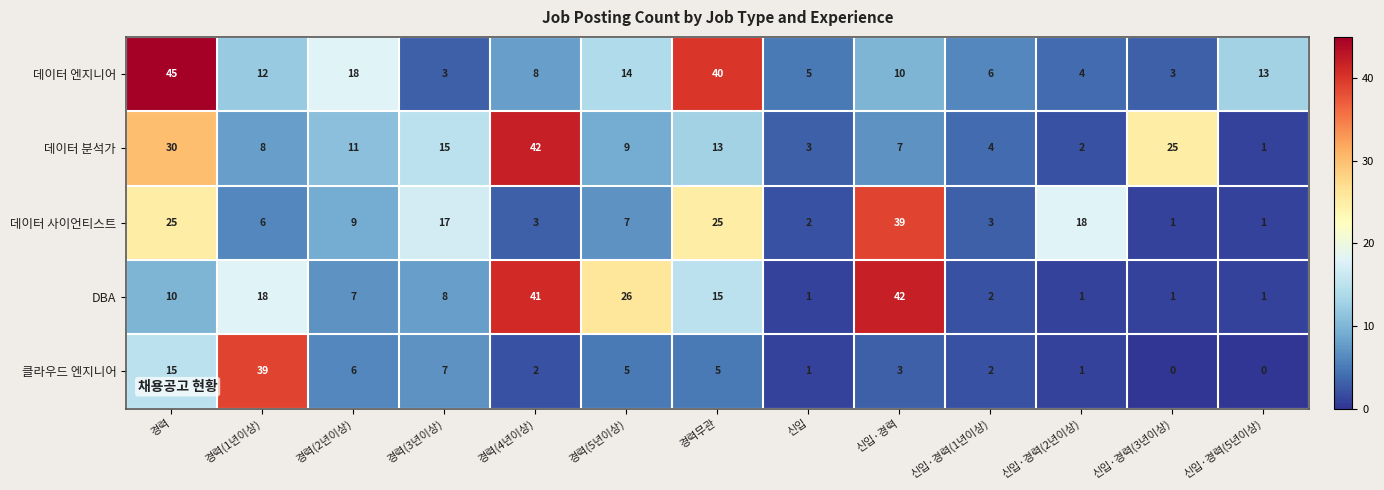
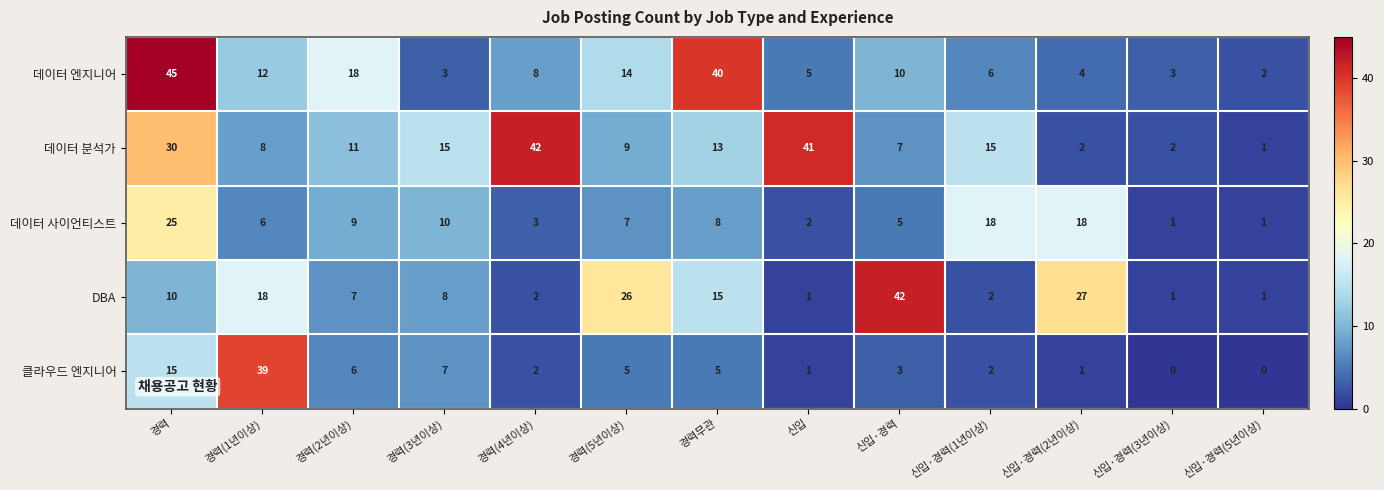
데이터 엔지니어, 신입·경력(5년이상): 13 -> 2
데이터 분석가, 신입: 3 -> 41
데이터 분석가, 신입·경력(1년이상): 4 -> 15
데이터 분석가, 신입·경력(3년이상): 25 -> 2
데이터 사이언티스트, 경력(3년이상): 17 -> 10
데이터 사이언티스트, 경력무관: 25 -> 8
데이터 사이언티스트, 신입·경력: 39 -> 5
데이터 사이언티스트, 신입·경력(1년이상): 3 -> 18
DBA, 경력(4년이상): 41 -> 2
DBA, 신입·경력(2년이상): 1 -> 27
